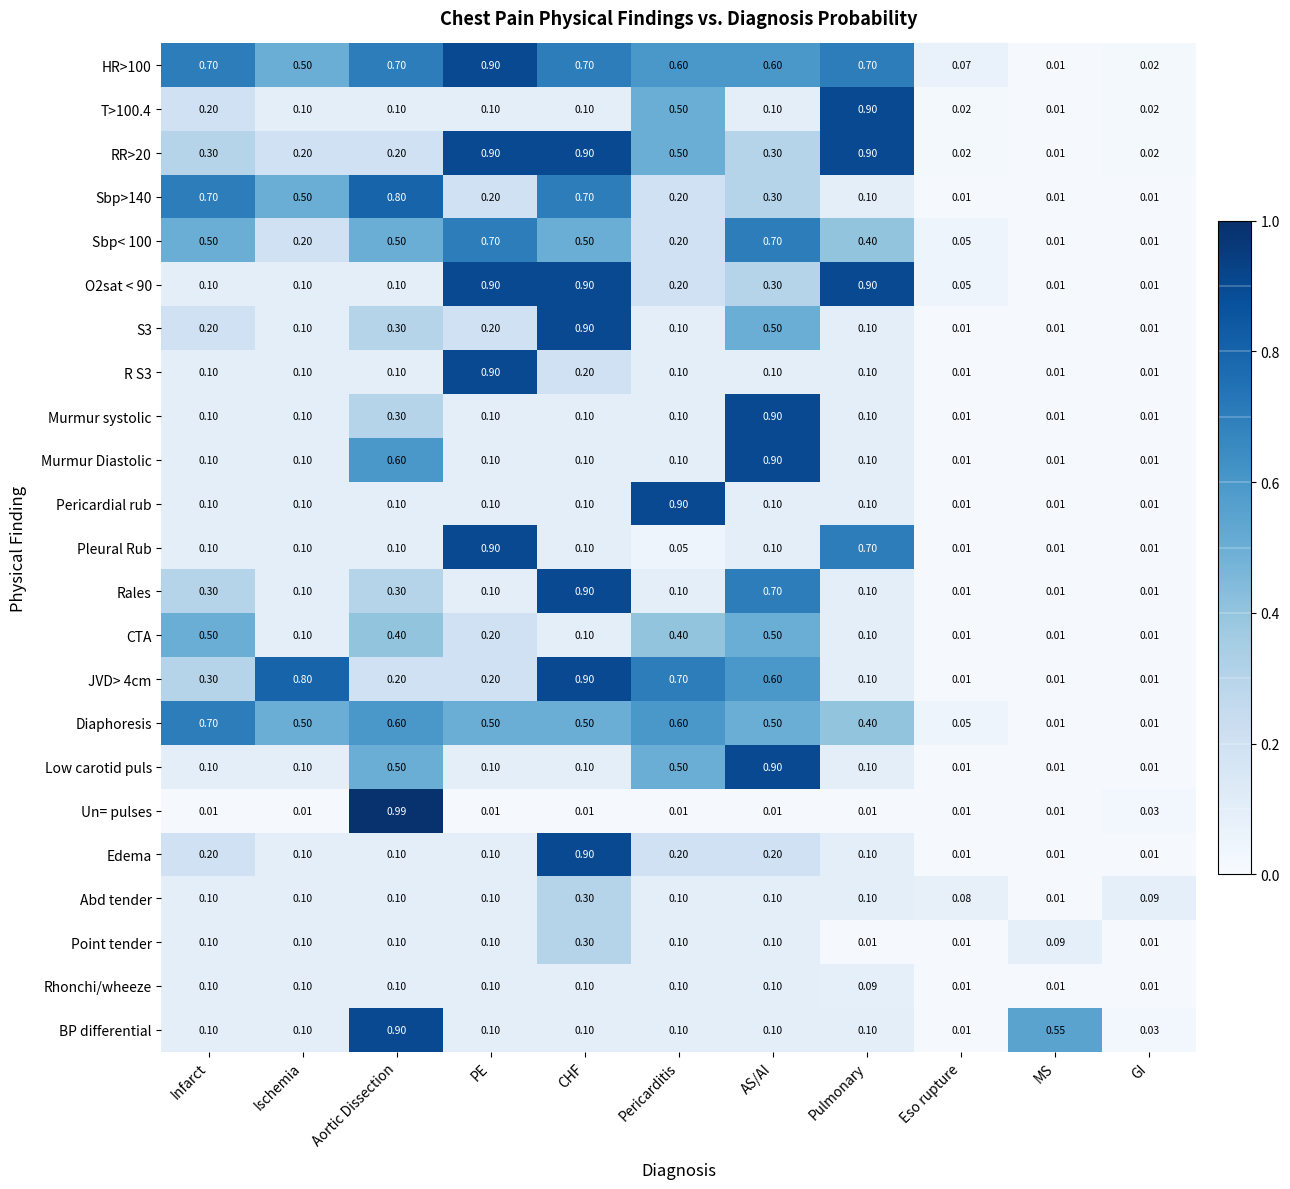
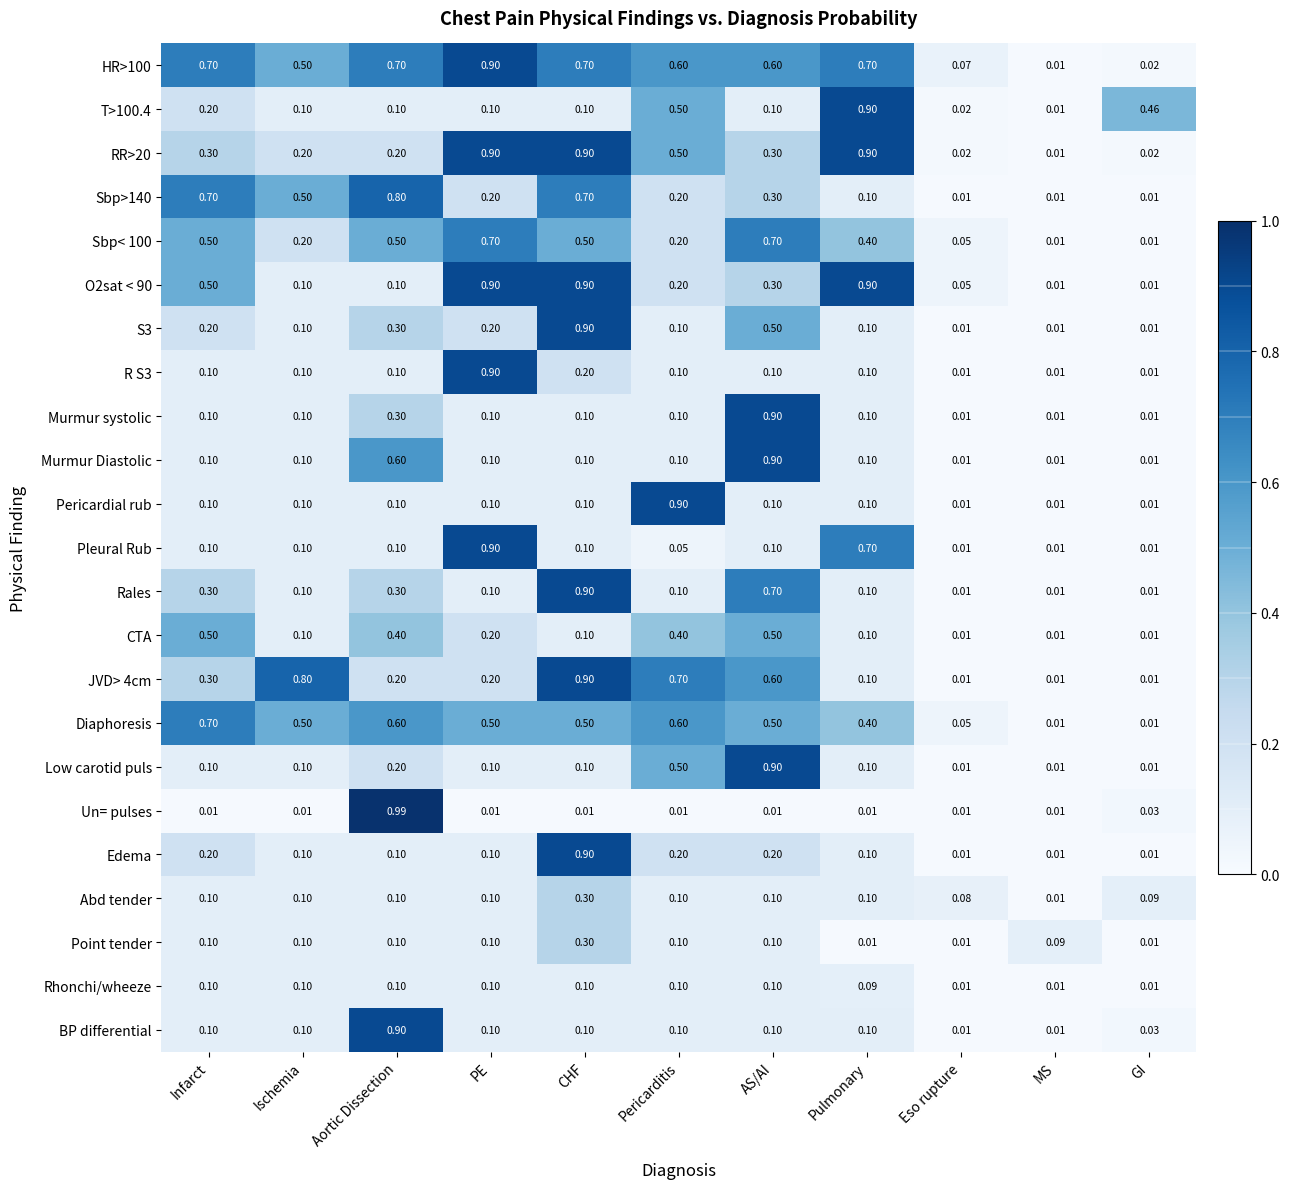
T>100.4, GI: 0.02 -> 0.46
O2sat < 90, Infarct: 0.10 -> 0.50
Low carotid puls, Aortic Dissection: 0.50 -> 0.20
BP differential, MS: 0.55 -> 0.01
